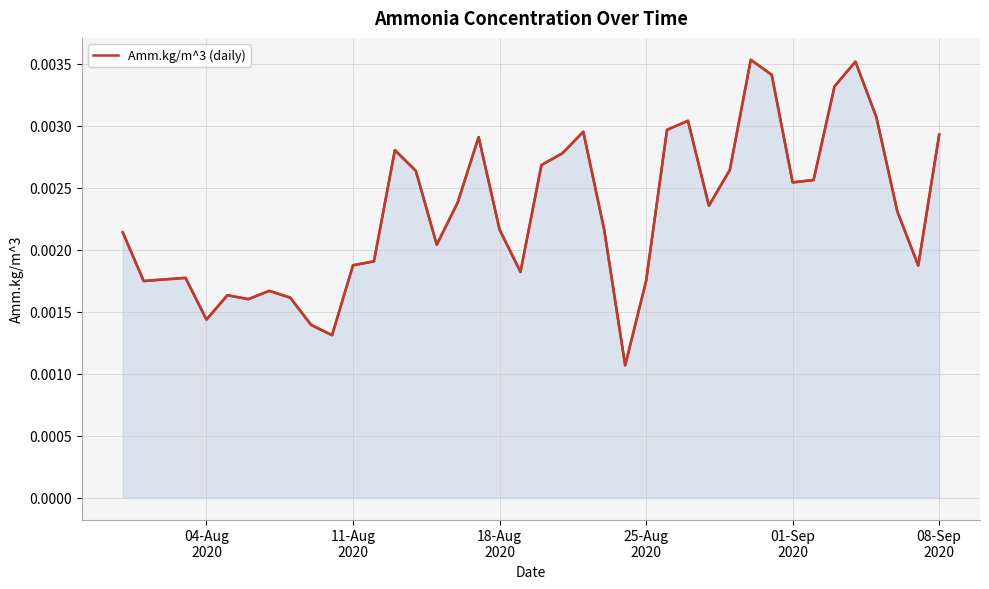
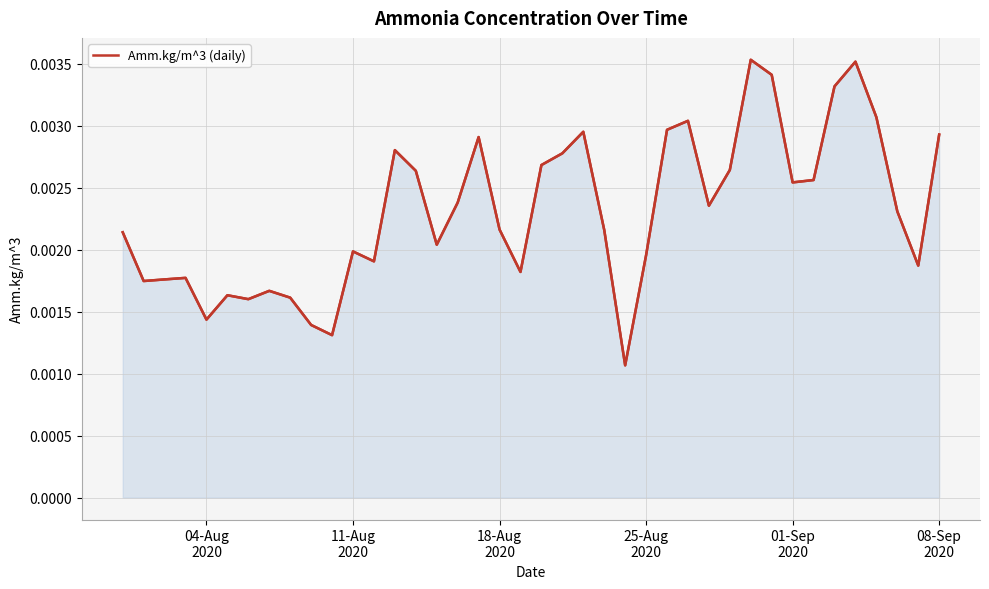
11-Aug 2020: 0.00187 -> 0.00199
25-Aug 2020: 0.00175 -> 0.00196
